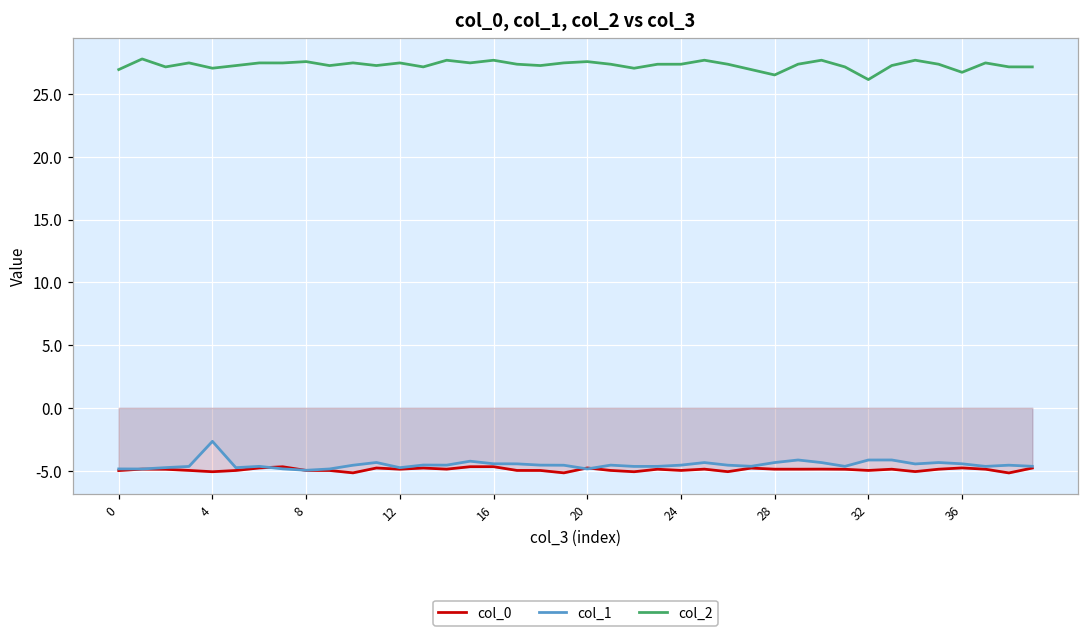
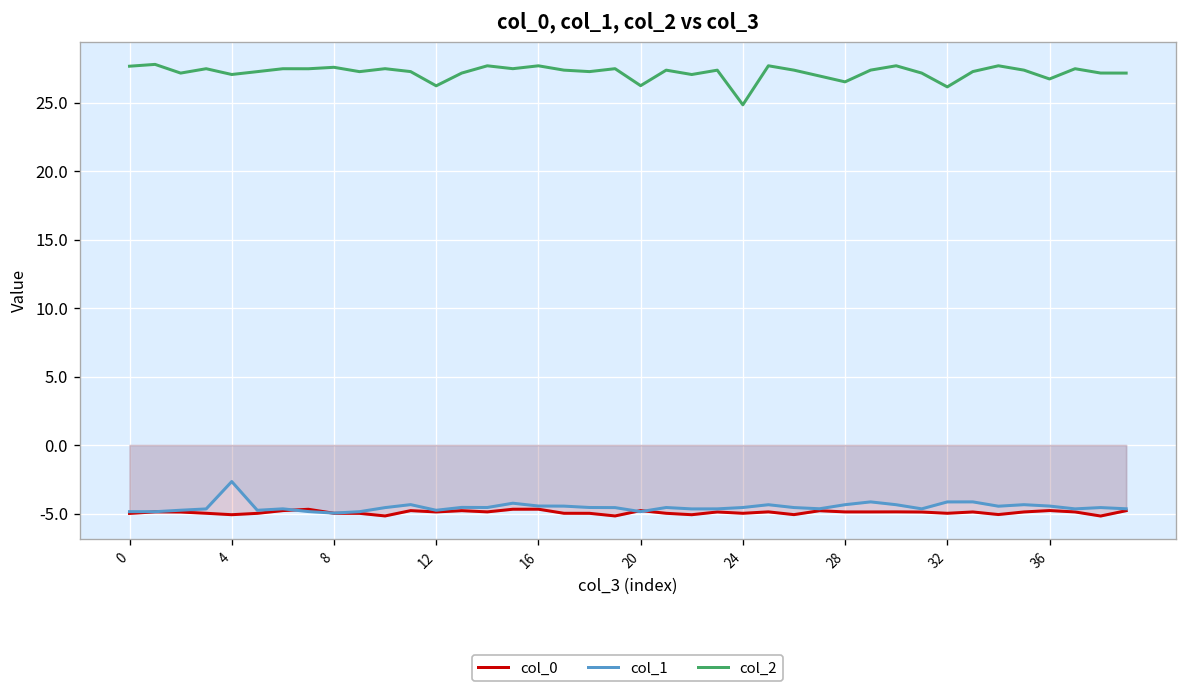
col_2, 0: 26.9 -> 27.7
col_2, 12: 27.5 -> 26.2
col_2, 20: 27.6 -> 26.2
col_2, 24: 27.4 -> 24.8
